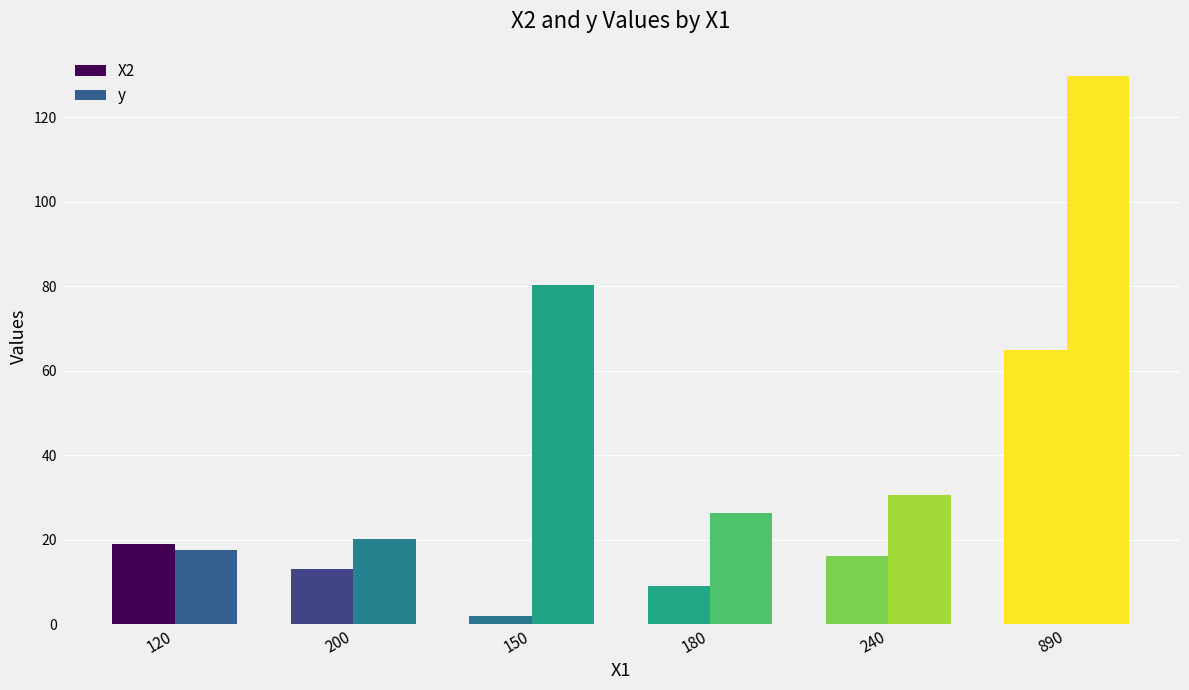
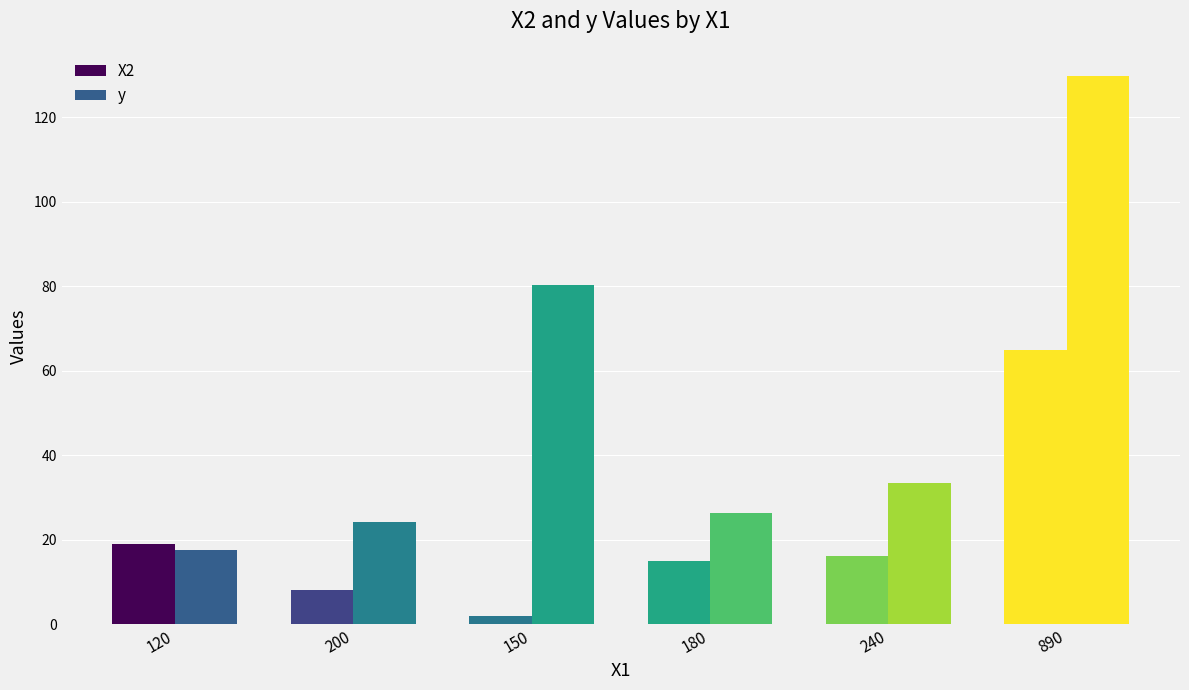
X2, 200: 13 -> 8
y, 200: 20 -> 24
X2, 180: 9 -> 15
y, 240: 31 -> 34
